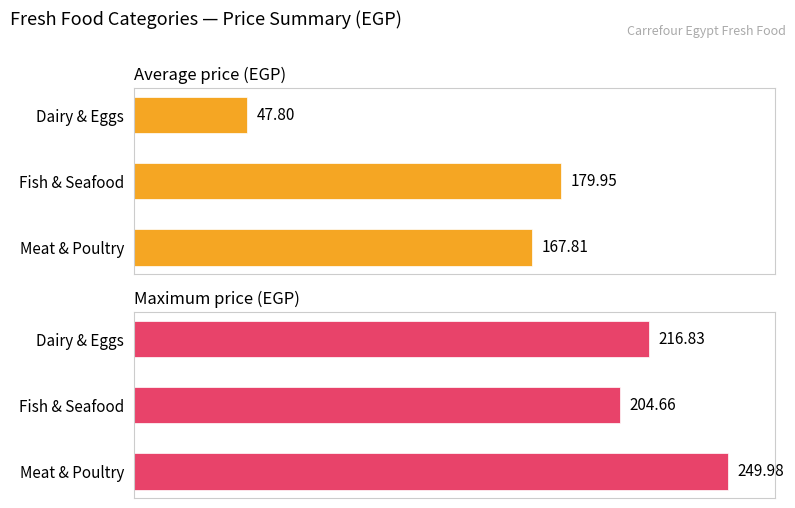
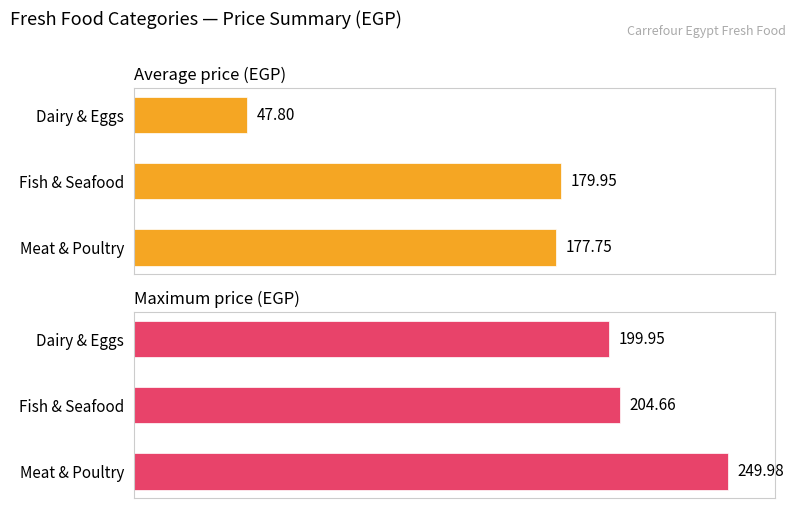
Average price (EGP), Meat & Poultry: 167.81 -> 177.75
Maximum price (EGP), Dairy & Eggs: 216.83 -> 199.95
